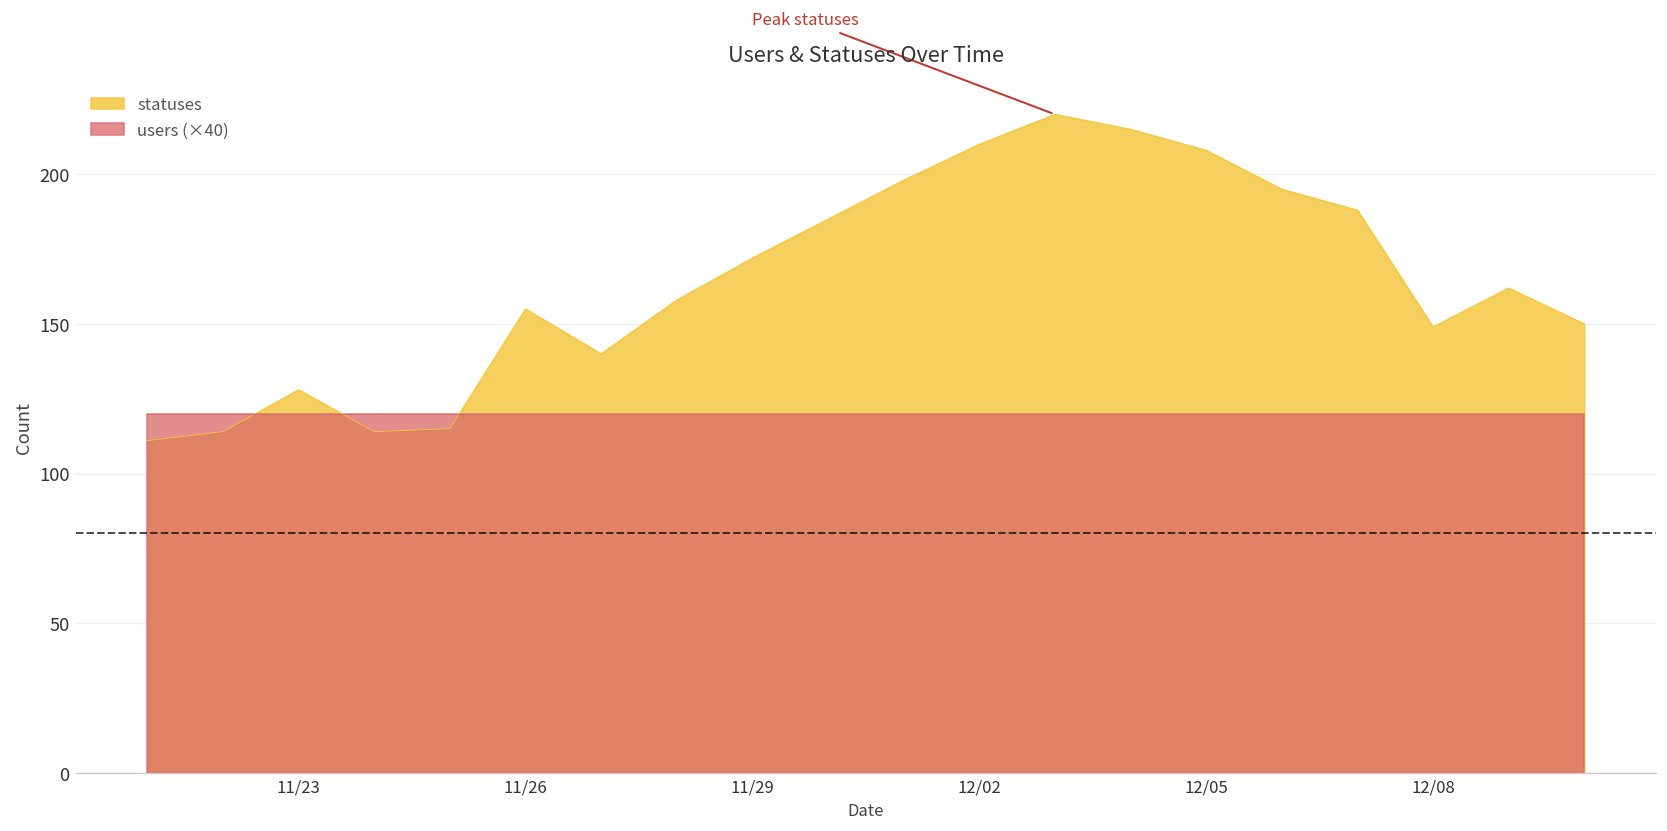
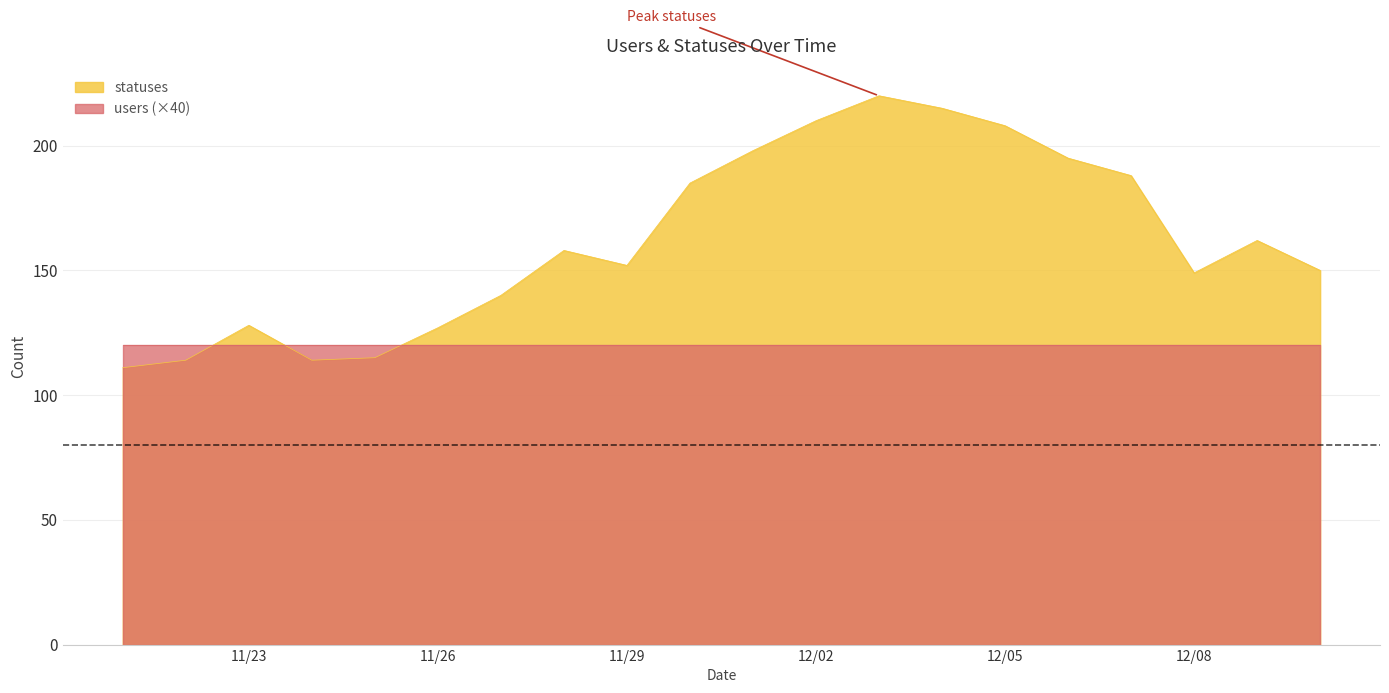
statuses, 11/26: 155 -> 127
statuses, 11/29: 172 -> 152
